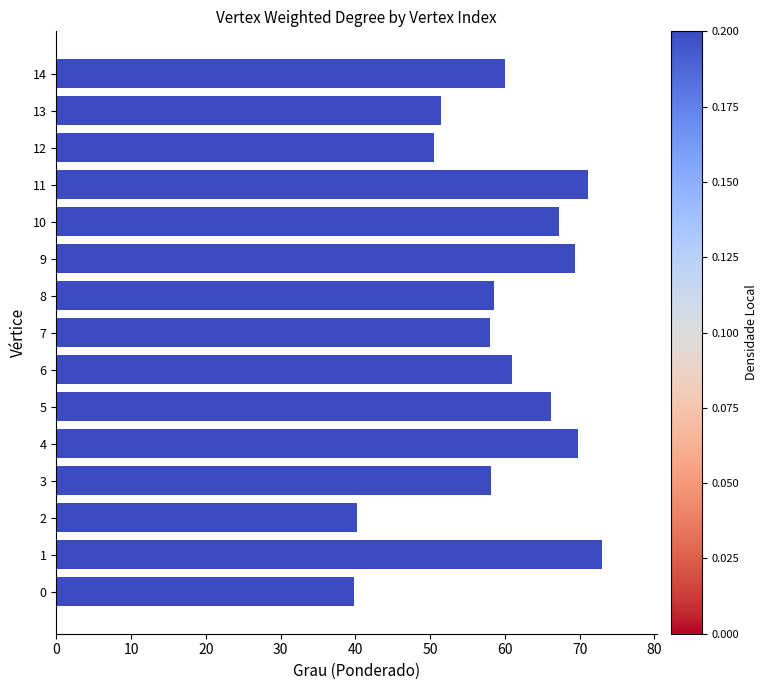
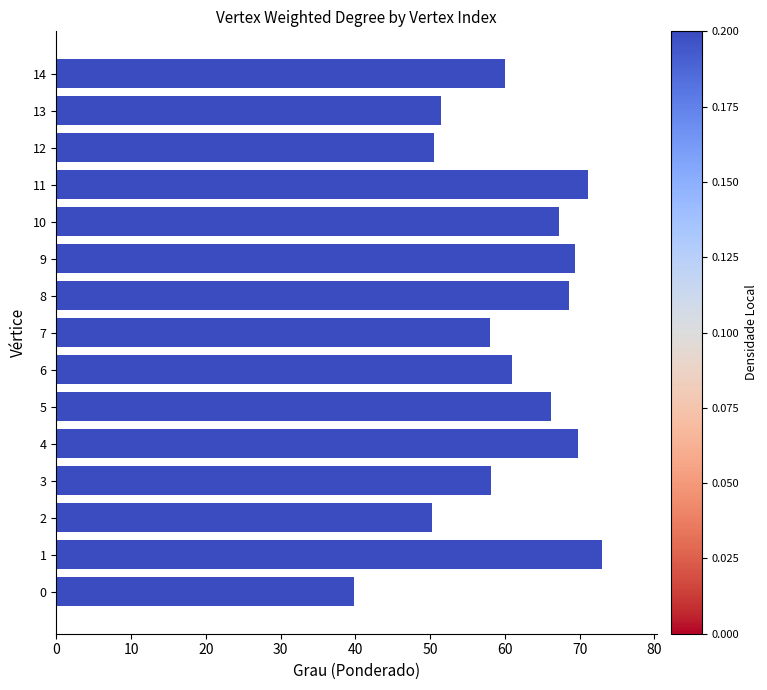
8: 59 -> 69
2: 40 -> 50
